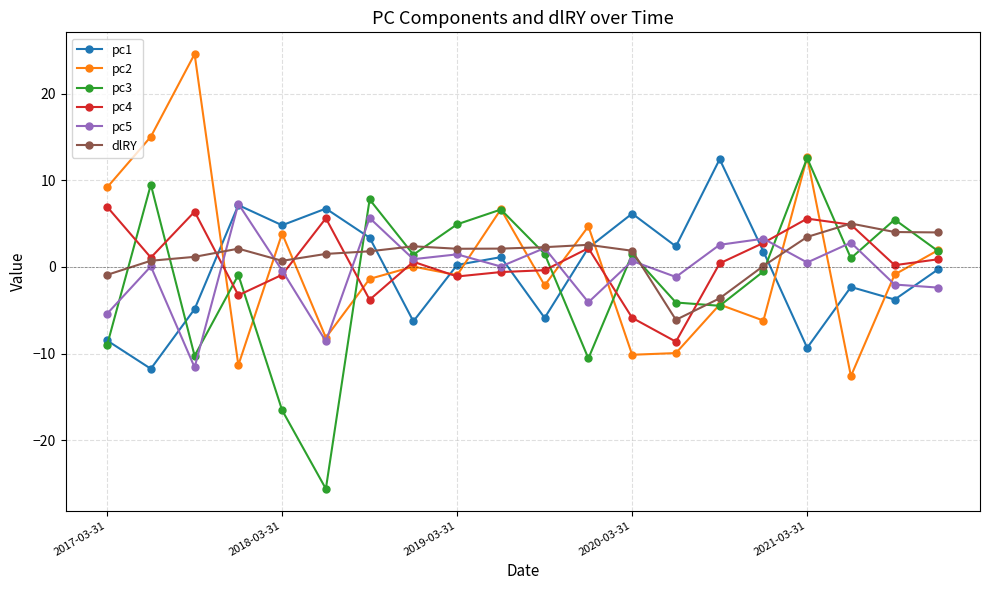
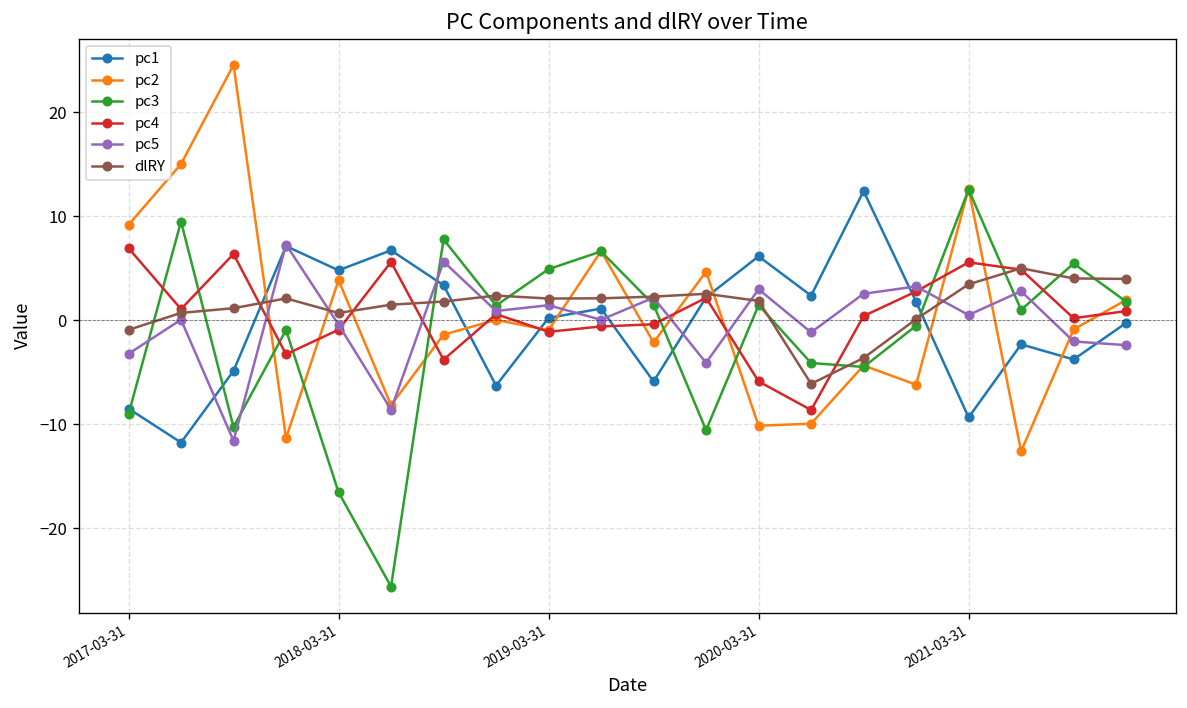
pc5, 2017-03-31: -5 -> -3
pc5, 2020-03-31: 1 -> 3
